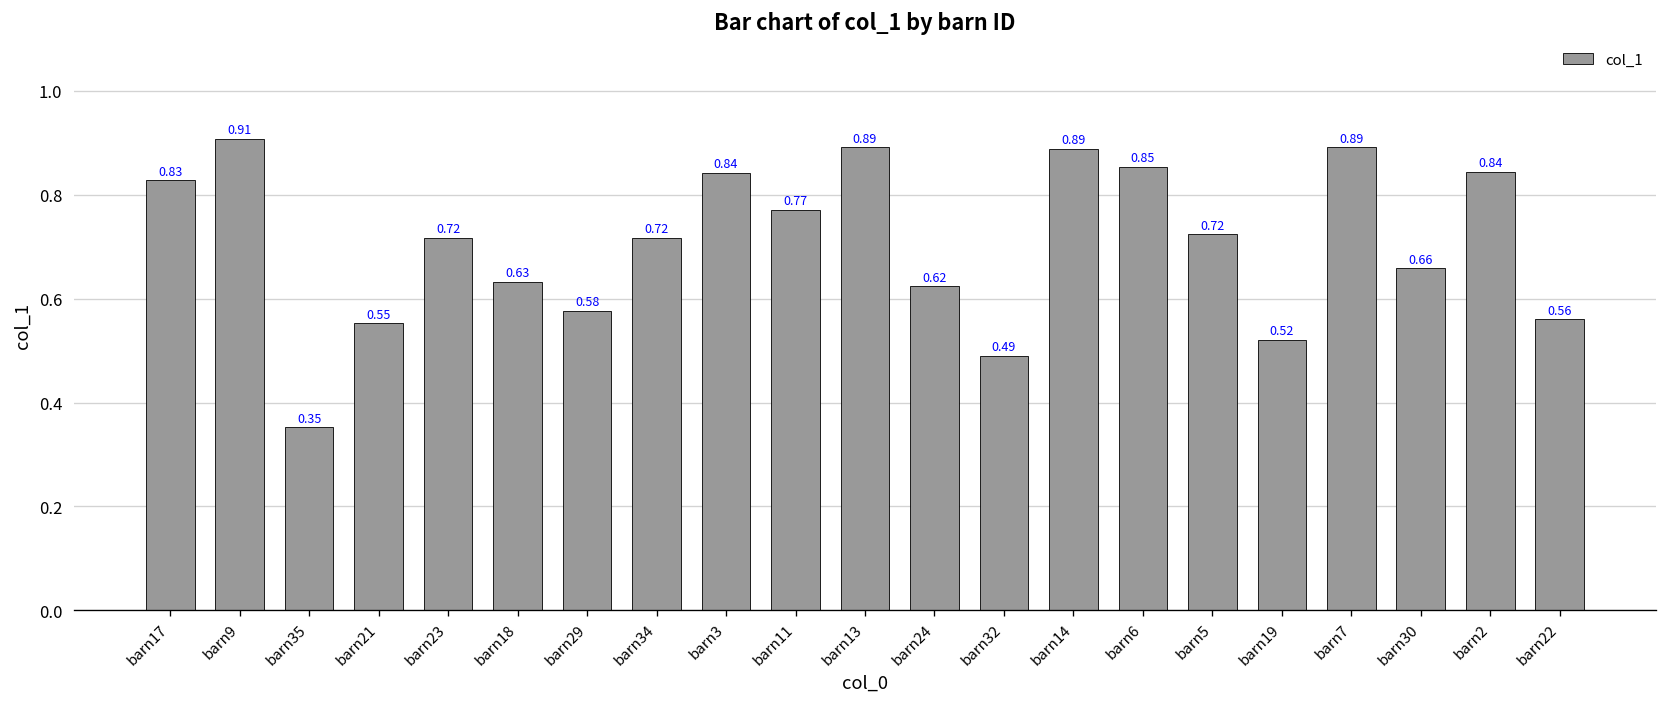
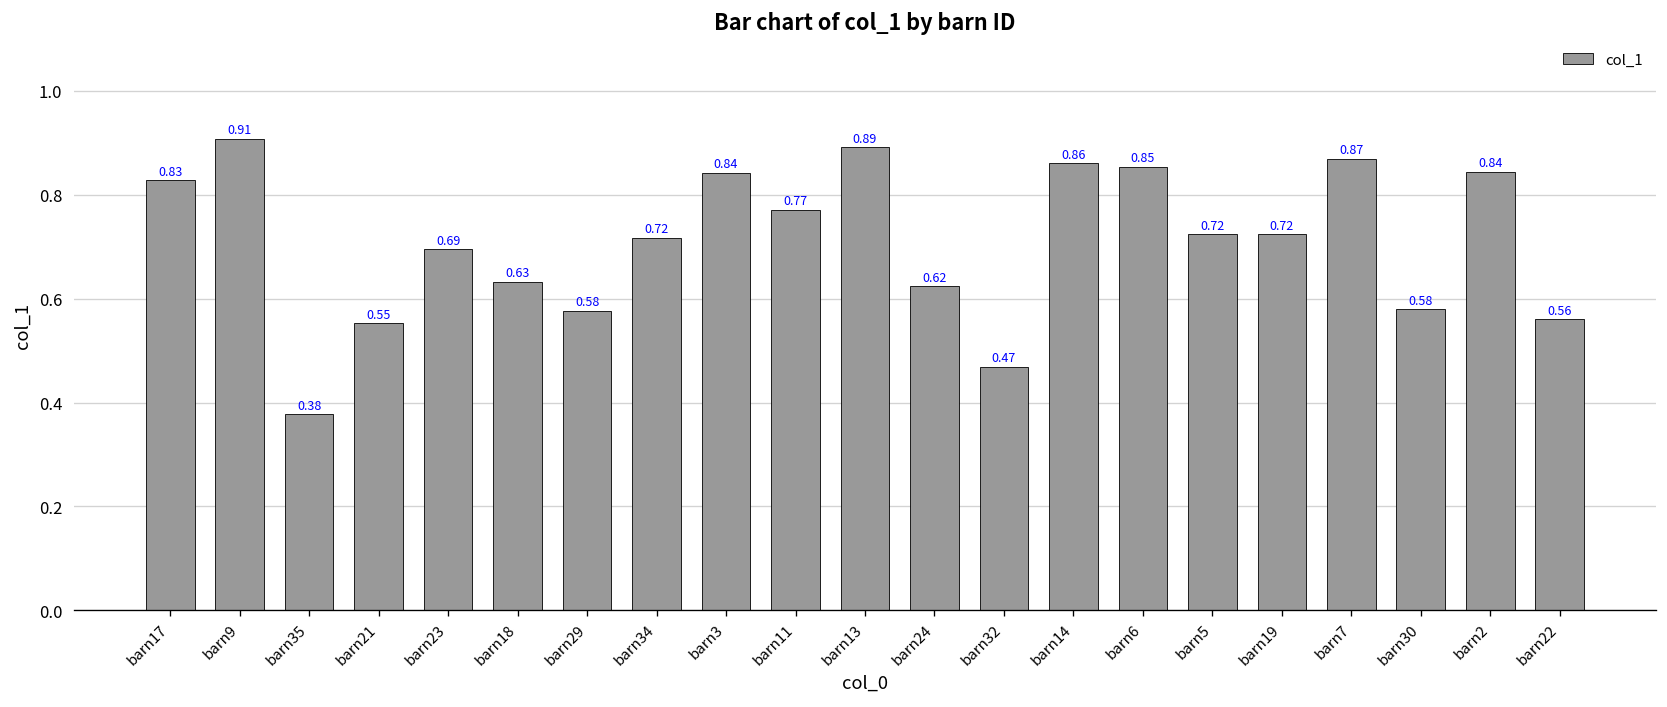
barn35: 0.35 -> 0.38
barn23: 0.72 -> 0.69
barn32: 0.49 -> 0.47
barn14: 0.89 -> 0.86
barn19: 0.52 -> 0.72
barn7: 0.89 -> 0.87
barn30: 0.66 -> 0.58
